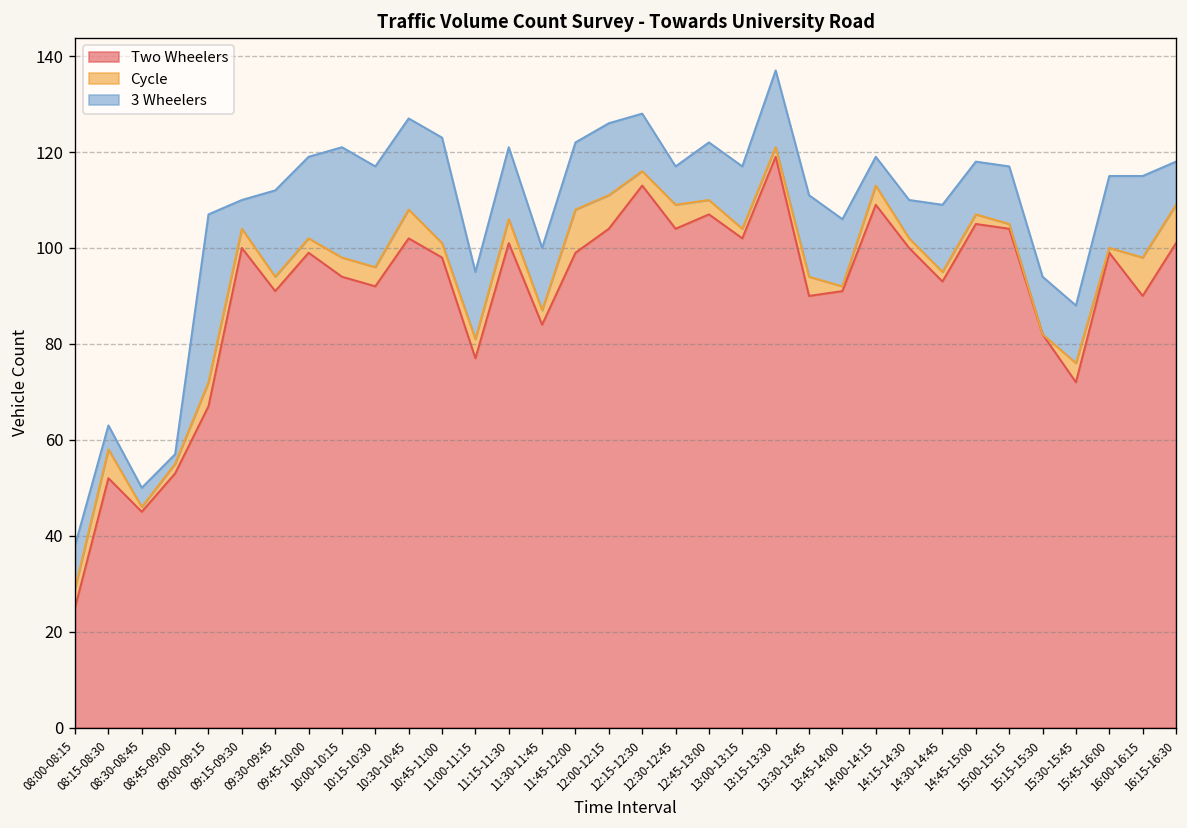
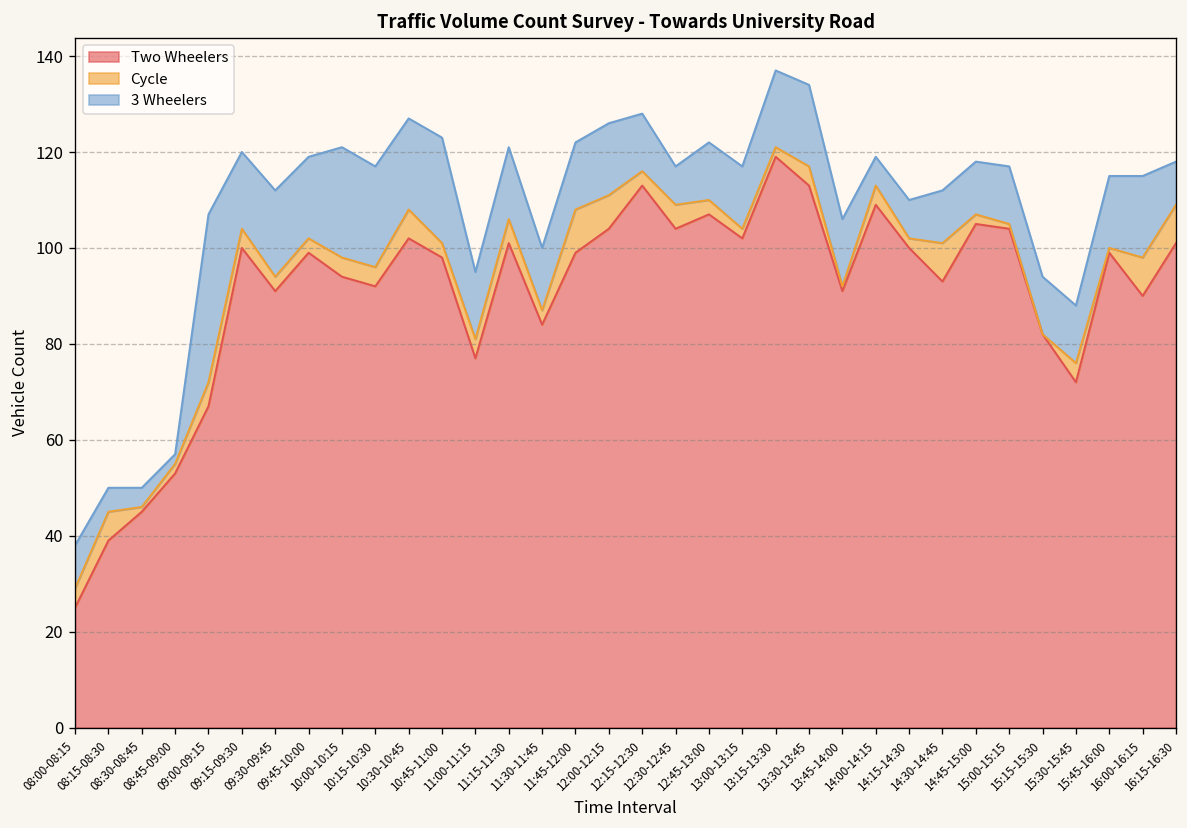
Two Wheelers, 08:15-08:30: 52 -> 39
3 Wheelers, 09:15-09:30: 6 -> 16
Two Wheelers, 13:30-13:45: 90 -> 113
Cycle, 14:30-14:45: 2 -> 8
3 Wheelers, 14:30-14:45: 14 -> 11
